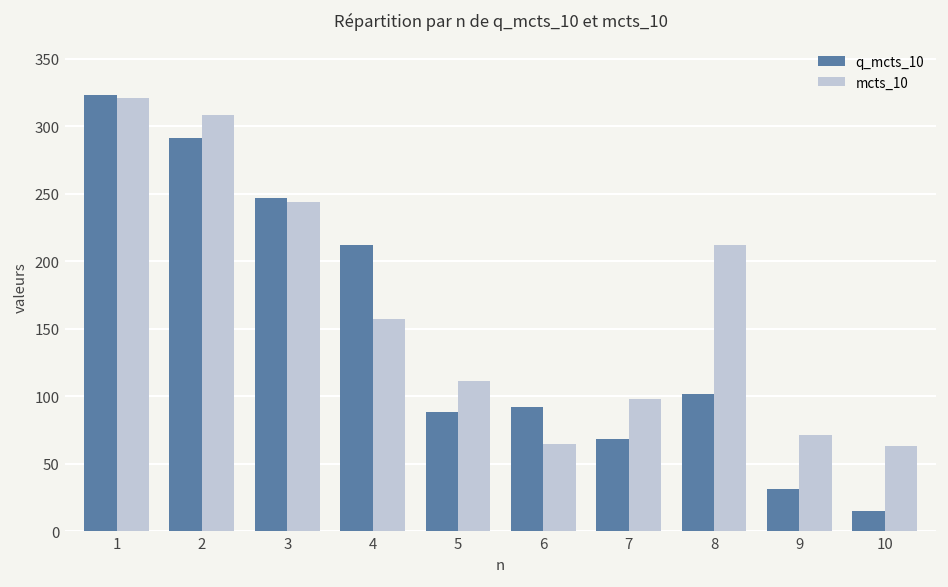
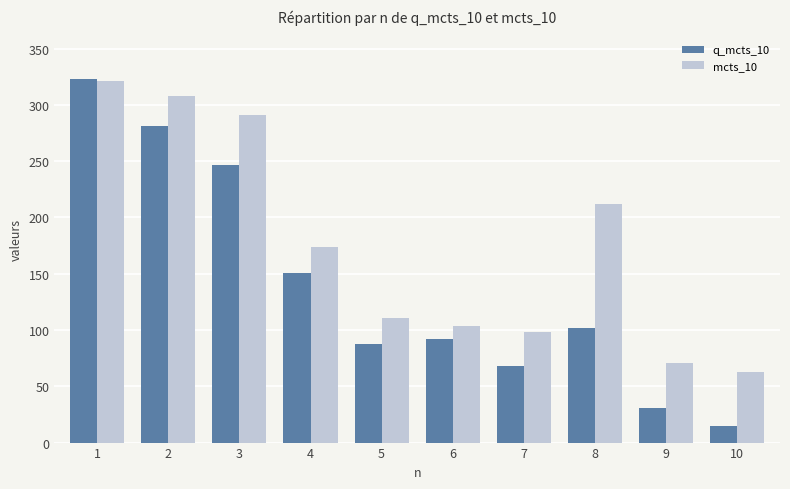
q_mcts_10, 2: 291 -> 281
mcts_10, 3: 244 -> 291
q_mcts_10, 4: 212 -> 151
mcts_10, 4: 157 -> 174
mcts_10, 6: 65 -> 104
